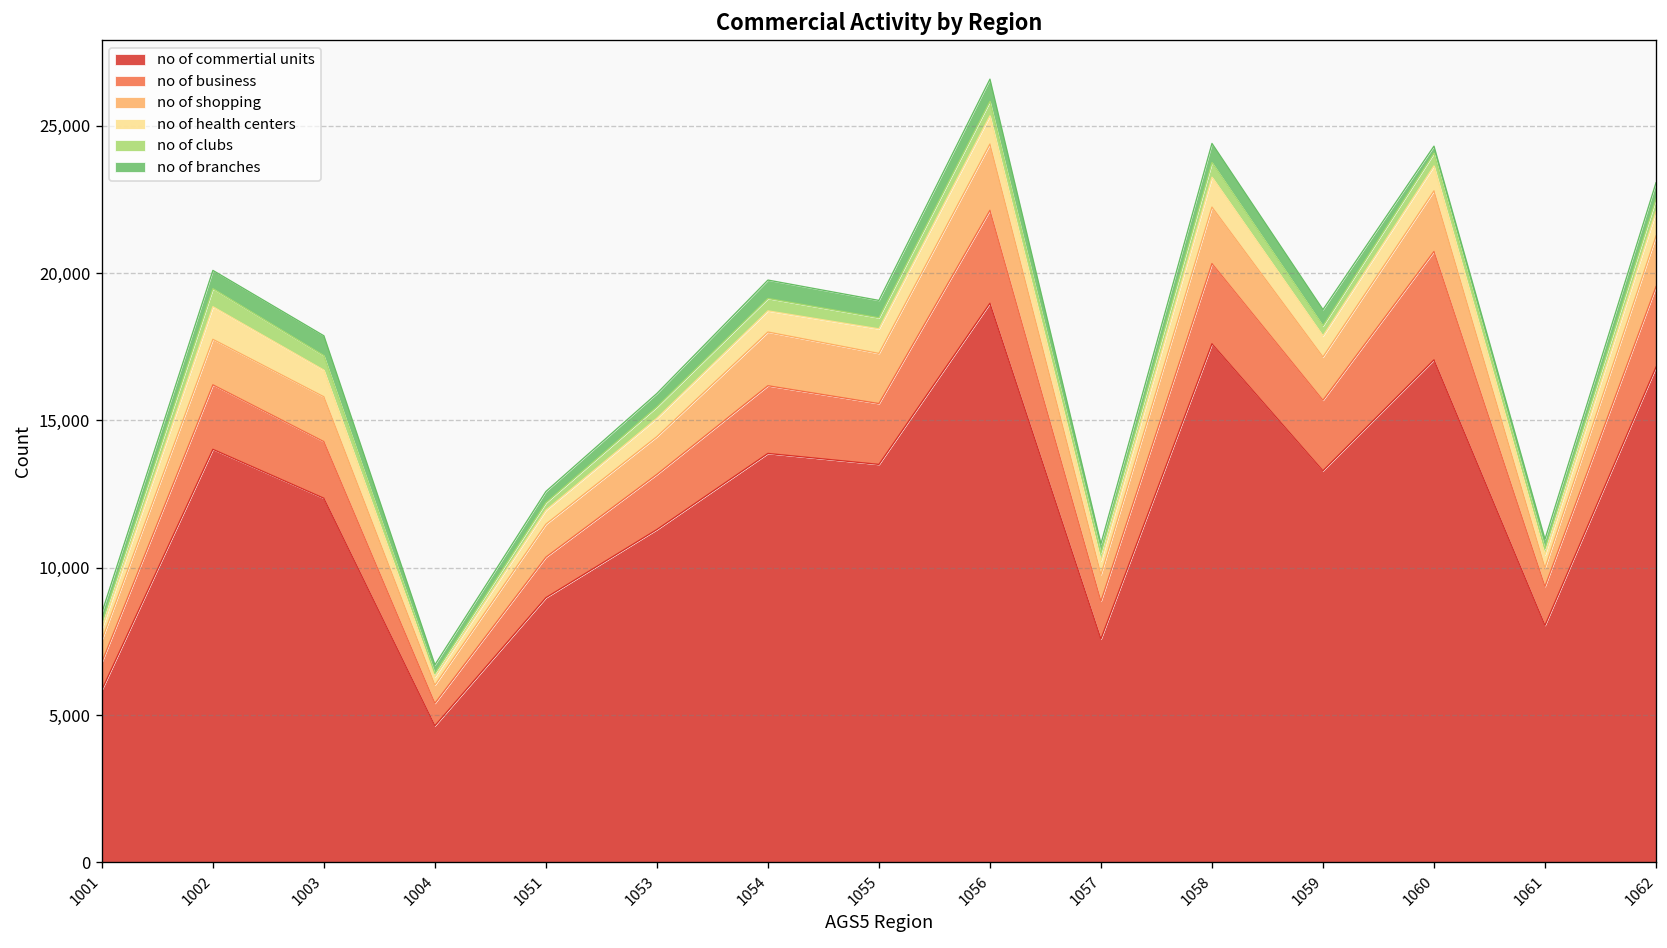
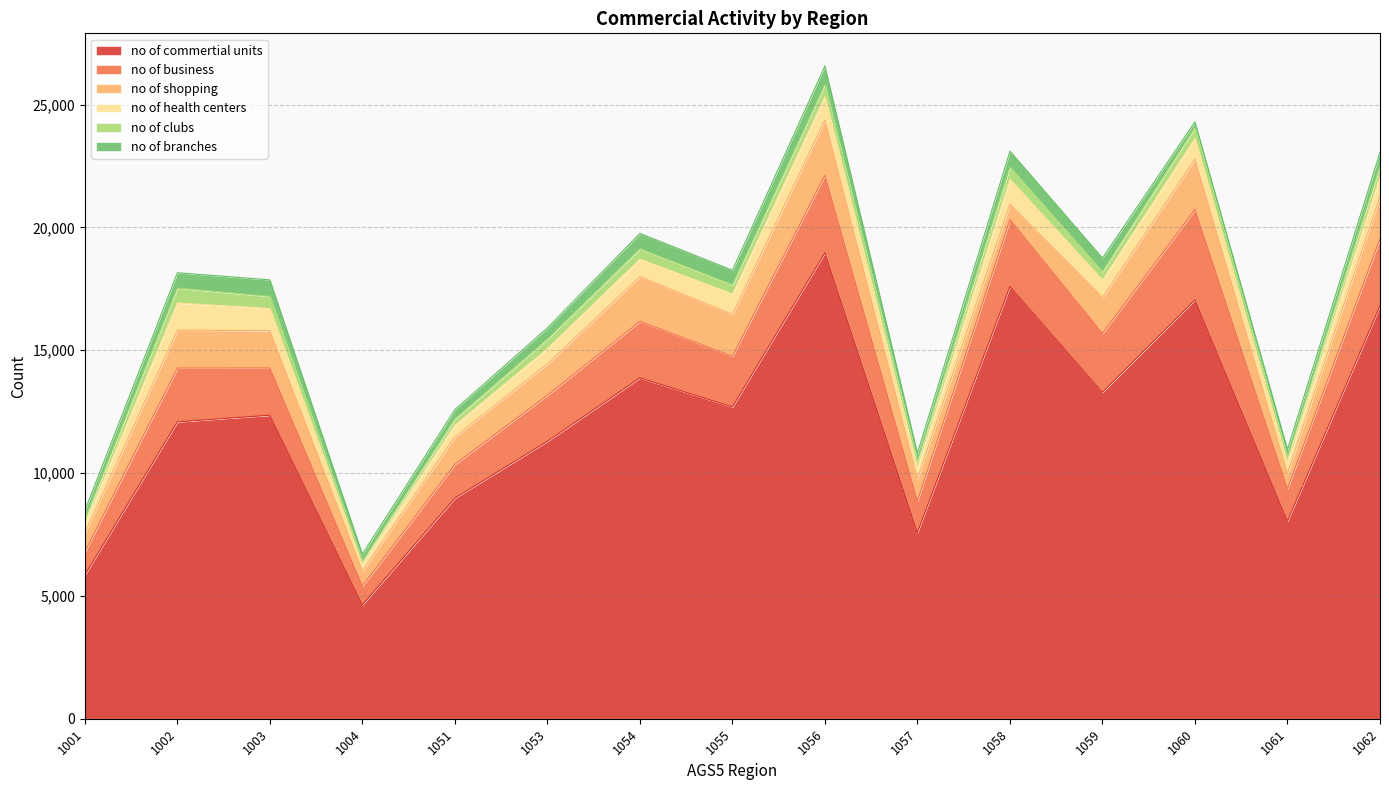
no of commertial units, 1002: 14,000 -> 12,100
no of commertial units, 1055: 13,500 -> 12,700
no of shopping, 1058: 1,900 -> 600
